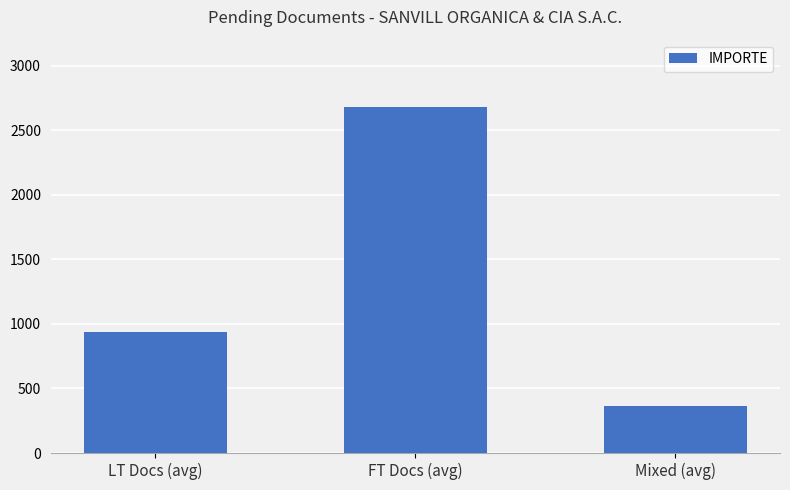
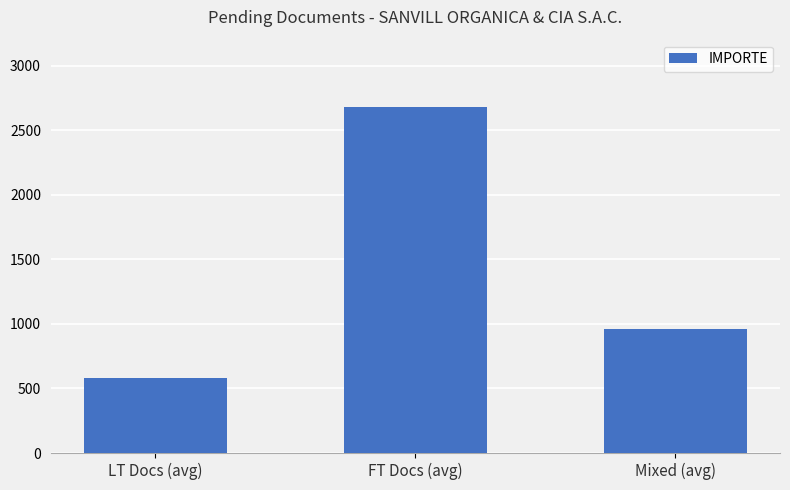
LT Docs (avg): 940 -> 580
Mixed (avg): 360 -> 960
